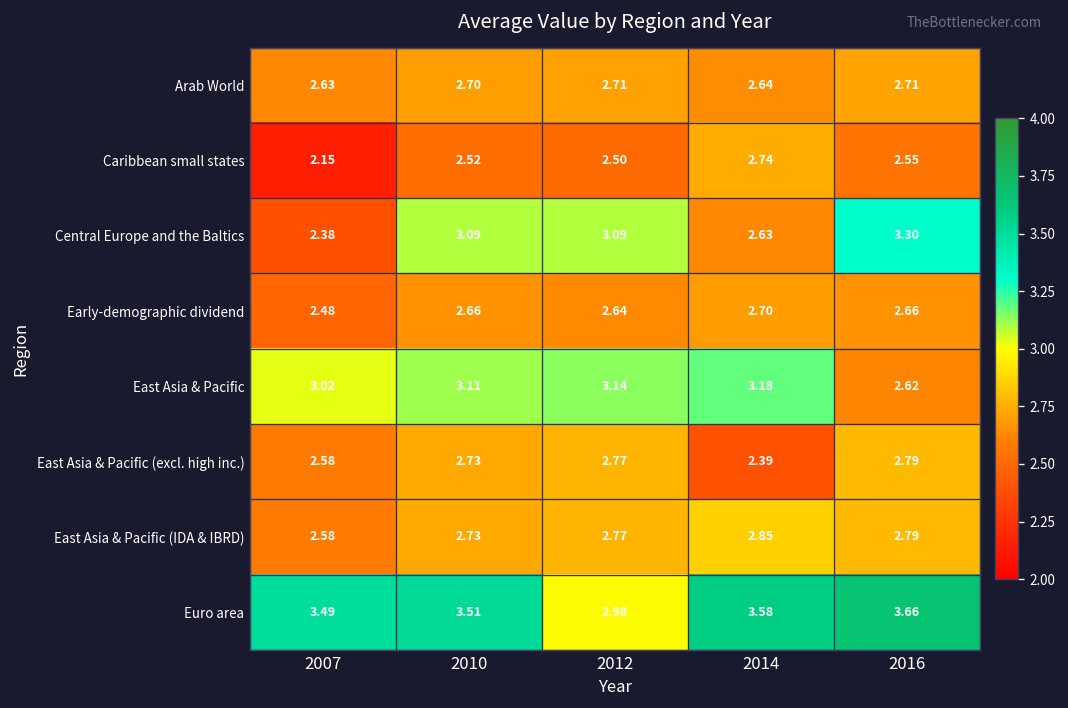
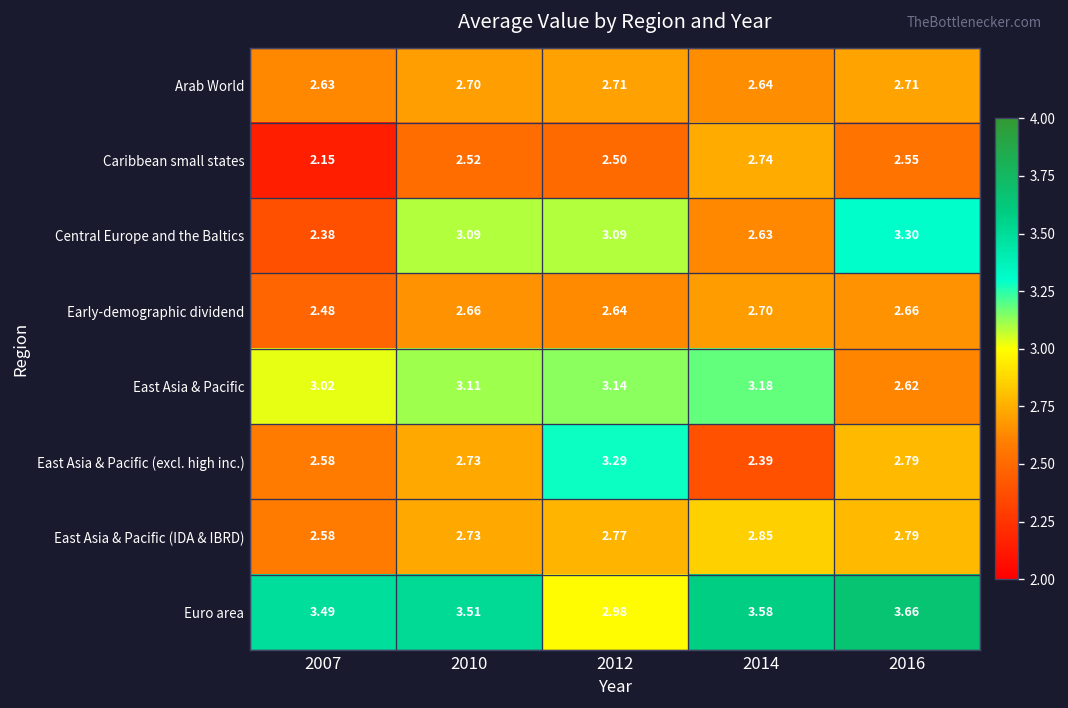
East Asia & Pacific (excl. high inc.), 2012: 2.77 -> 3.29
